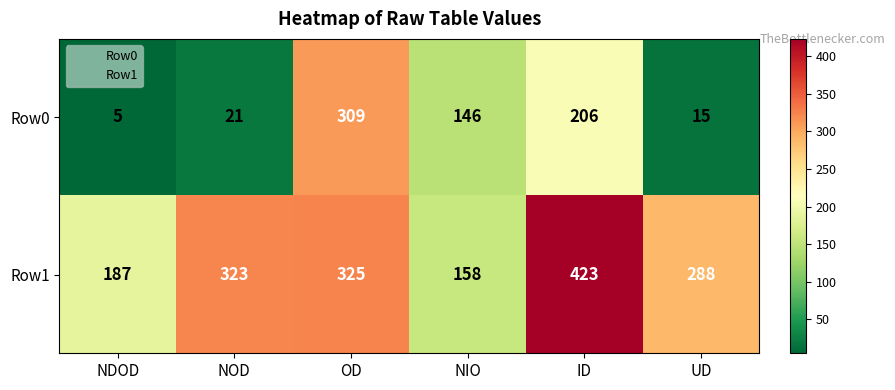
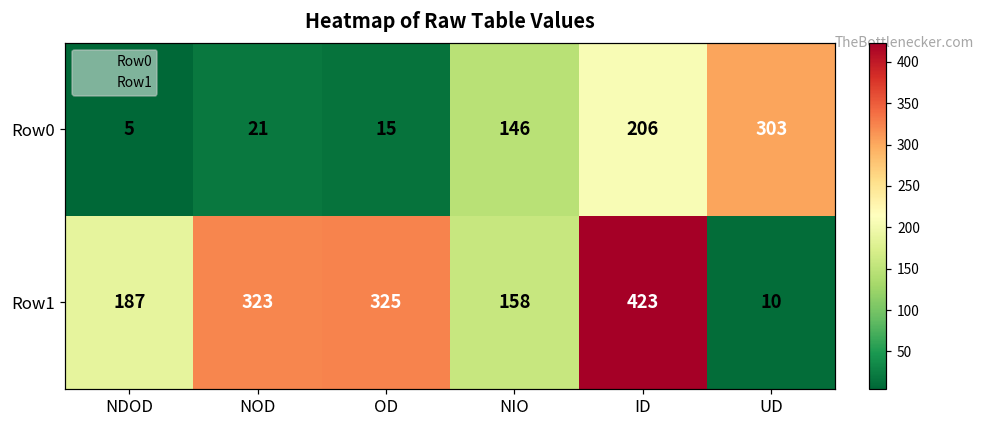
Row0, OD: 309 -> 15
Row0, UD: 15 -> 303
Row1, UD: 288 -> 10
